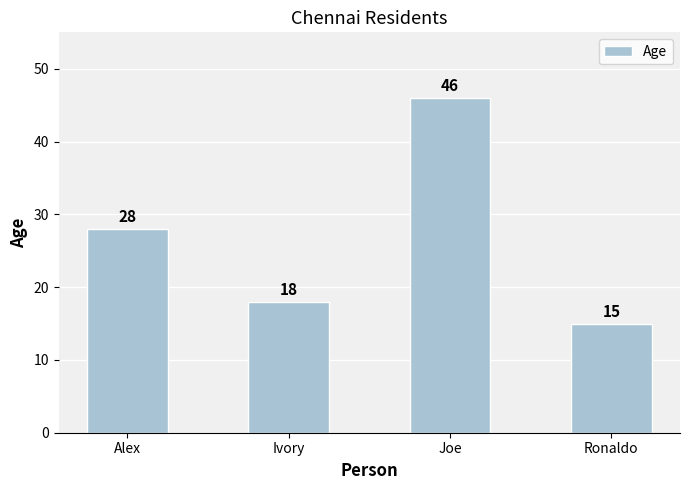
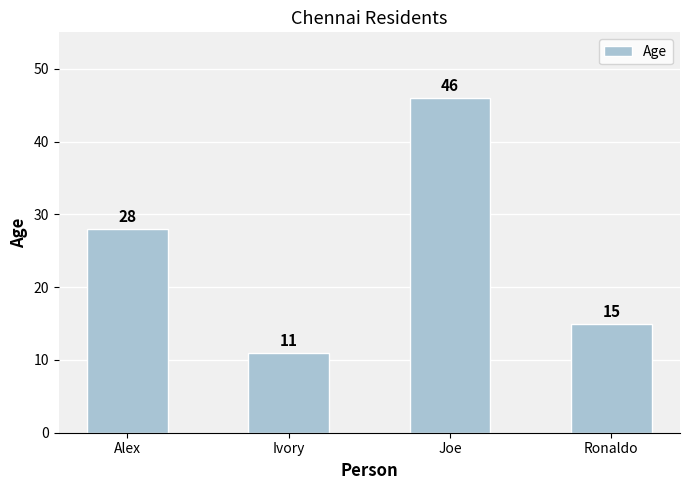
Ivory: 18 -> 11
